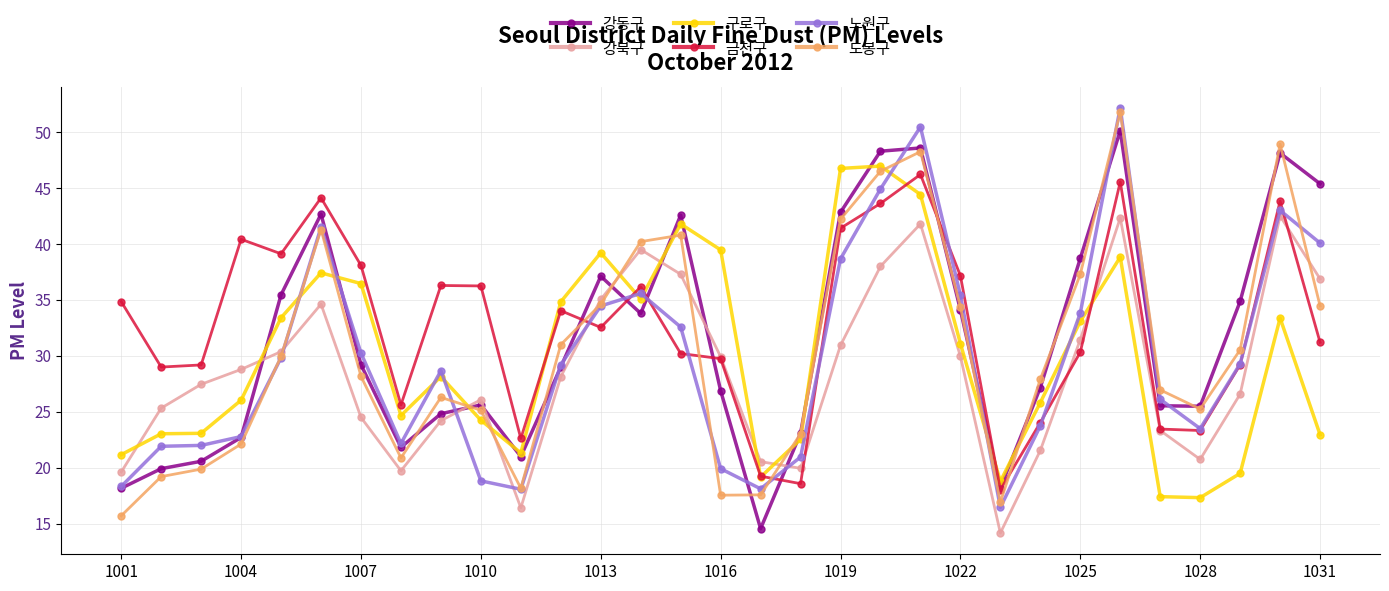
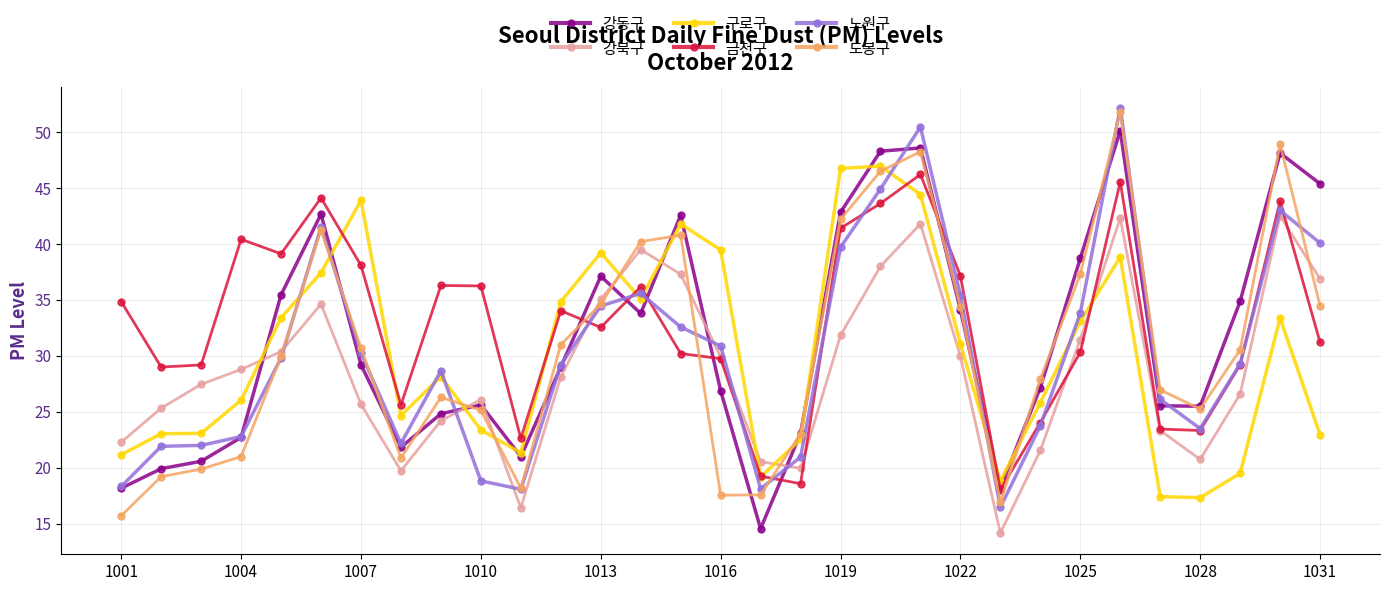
강북구, 1001: 19.6 -> 22.3
도봉구, 1004: 22.1 -> 21.0
강북구, 1007: 24.5 -> 25.7
구로구, 1007: 36.5 -> 43.9
도봉구, 1007: 28.2 -> 30.7
구로구, 1010: 24.3 -> 23.4
노원구, 1016: 19.9 -> 30.9
강북구, 1019: 30.9 -> 31.8
노원구, 1019: 38.7 -> 39.7
